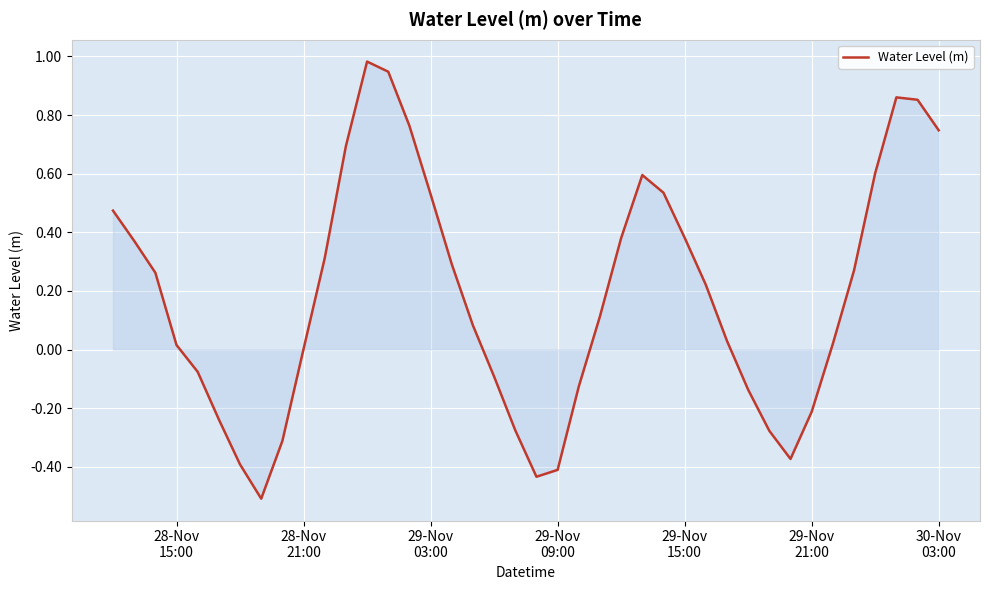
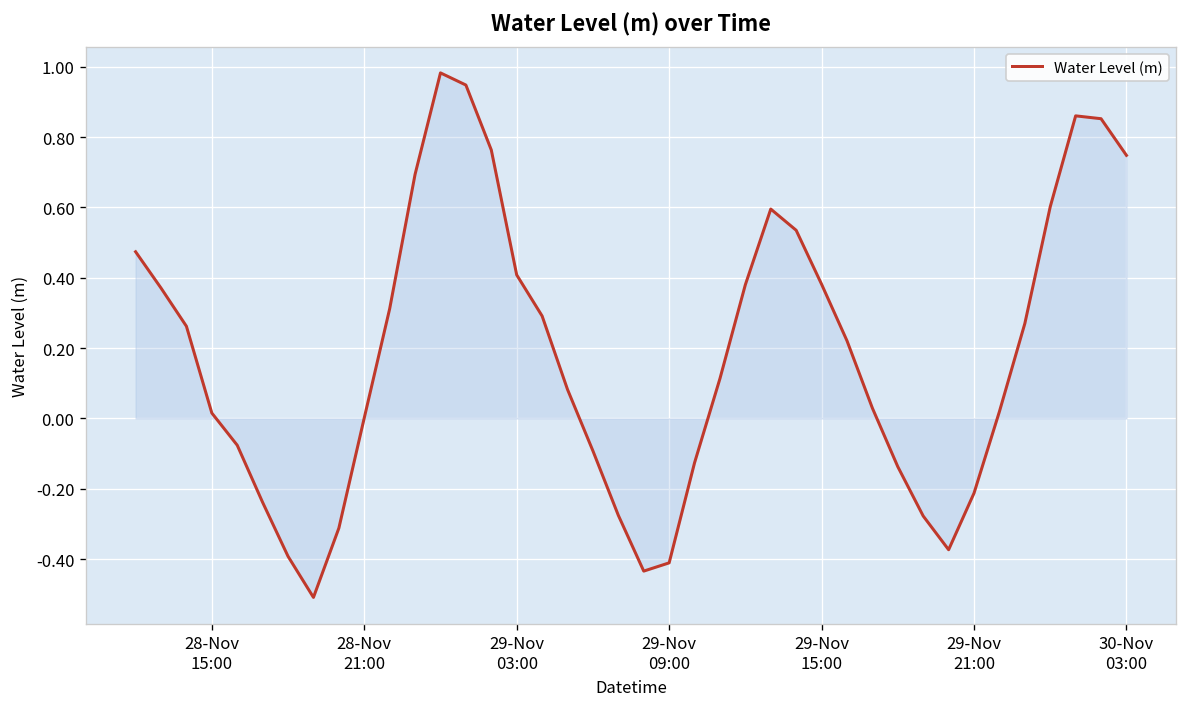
Water Level (m), 29-Nov 03:00: 0.53 -> 0.41
